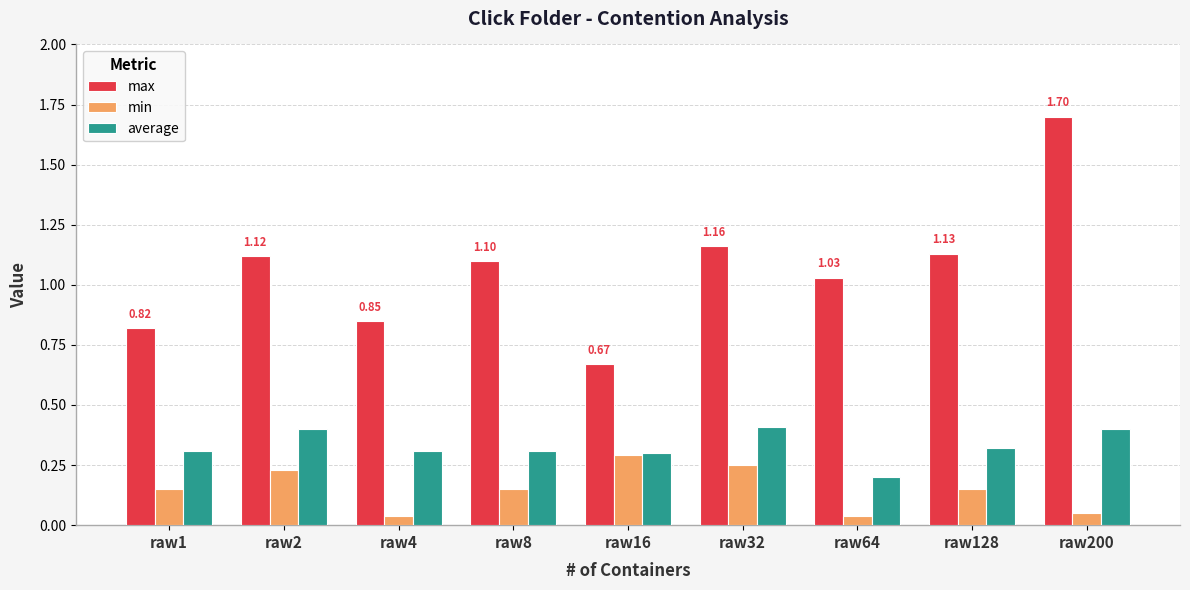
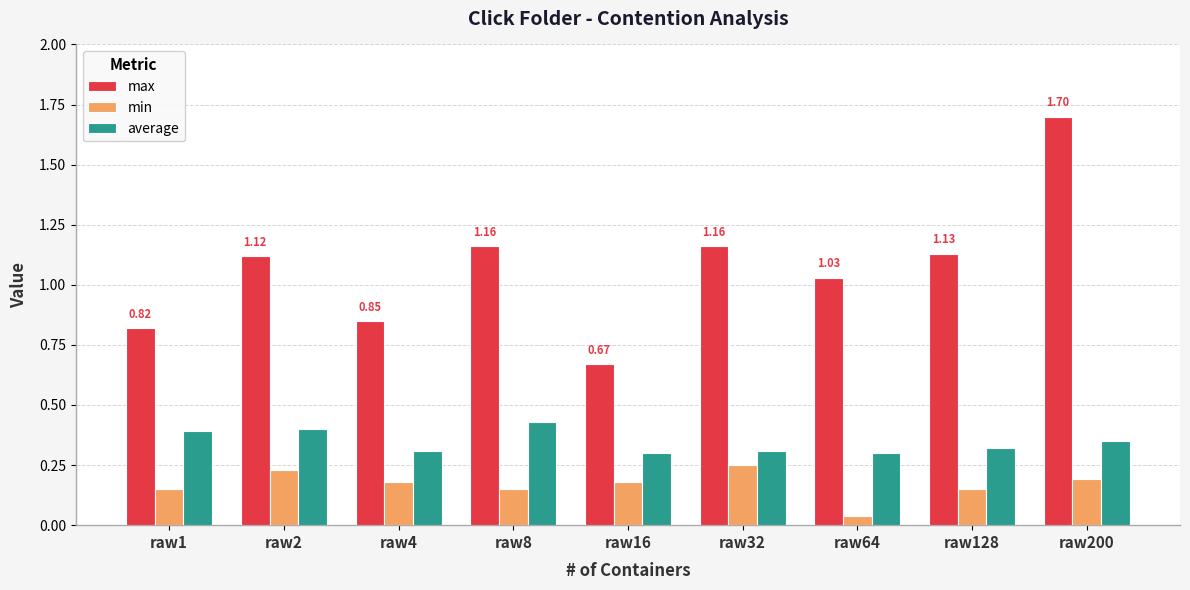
average, raw1: 0.31 -> 0.39
min, raw4: 0.04 -> 0.18
max, raw8: 1.10 -> 1.16
average, raw8: 0.31 -> 0.43
min, raw16: 0.29 -> 0.18
average, raw32: 0.41 -> 0.31
average, raw64: 0.2 -> 0.3
min, raw200: 0.05 -> 0.19
average, raw200: 0.40 -> 0.35
